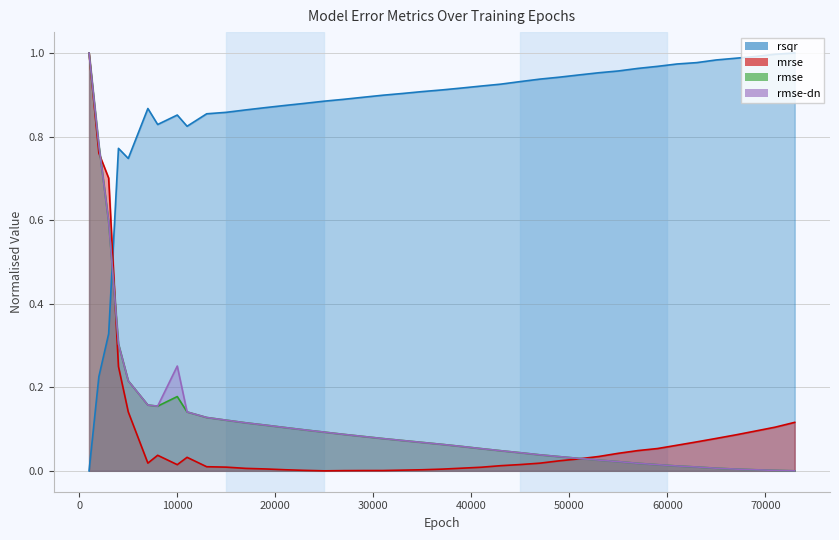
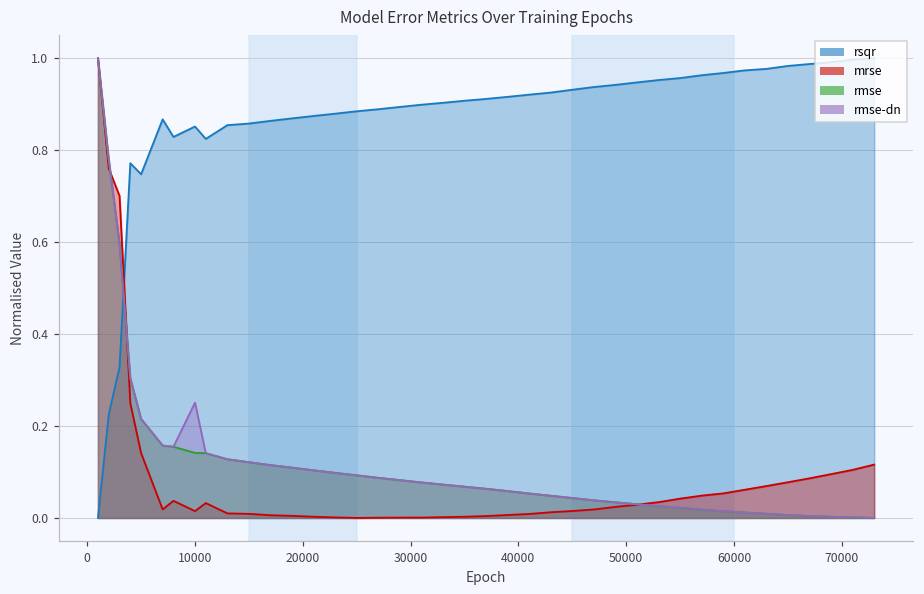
rmse, 10000: 0.18 -> 0.14
